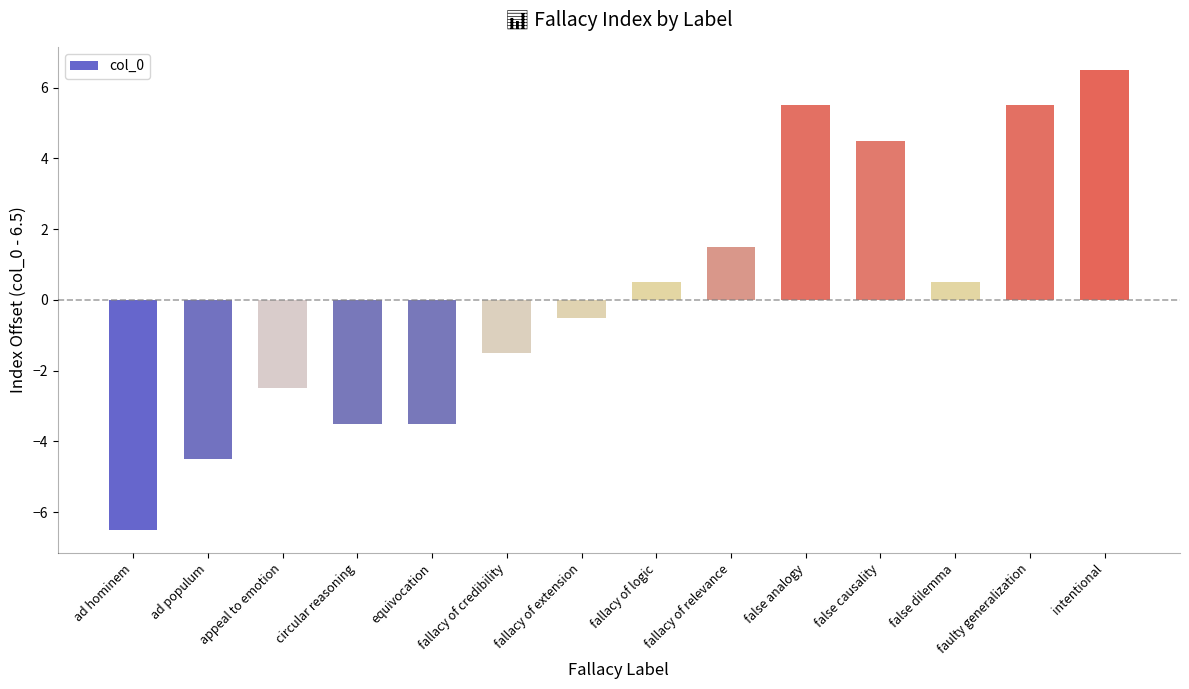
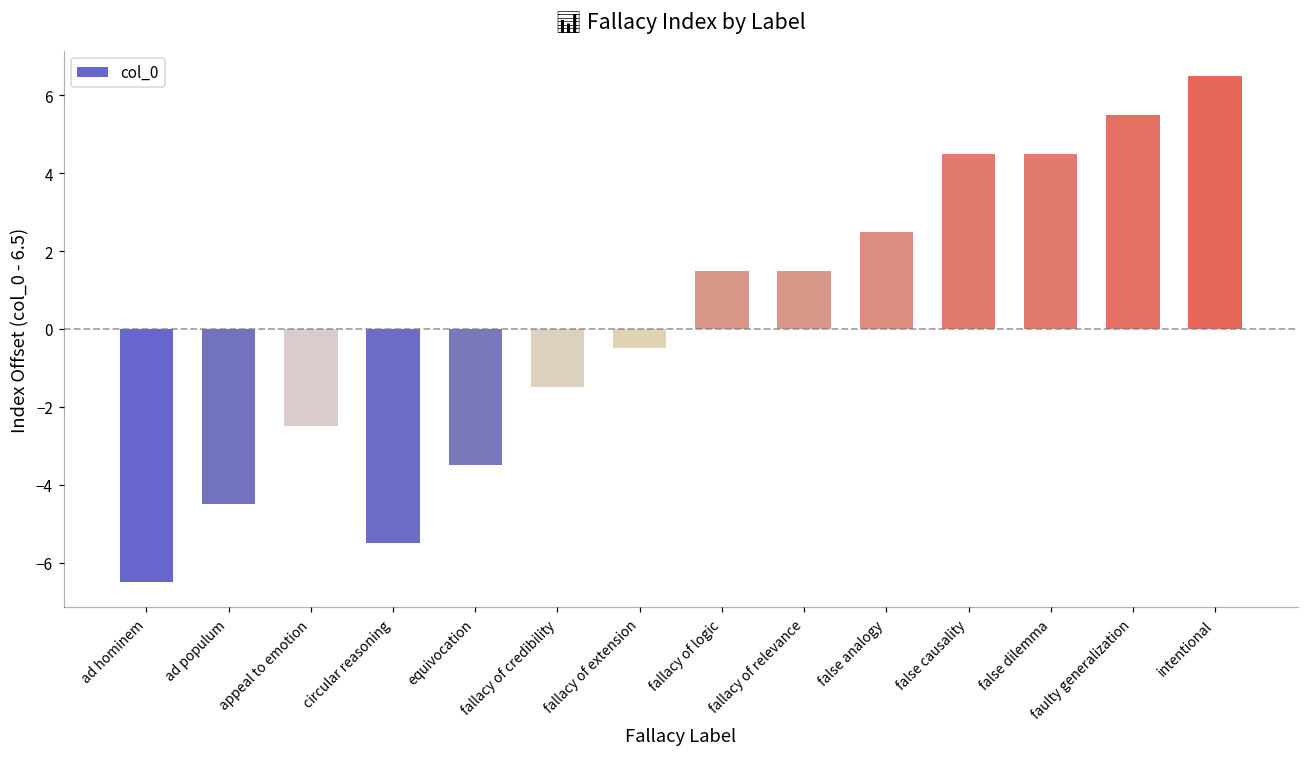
circular reasoning: -3.5 -> -5.5
fallacy of logic: 0.5 -> 1.5
false analogy: 5.5 -> 2.5
false dilemma: 0.5 -> 4.5
